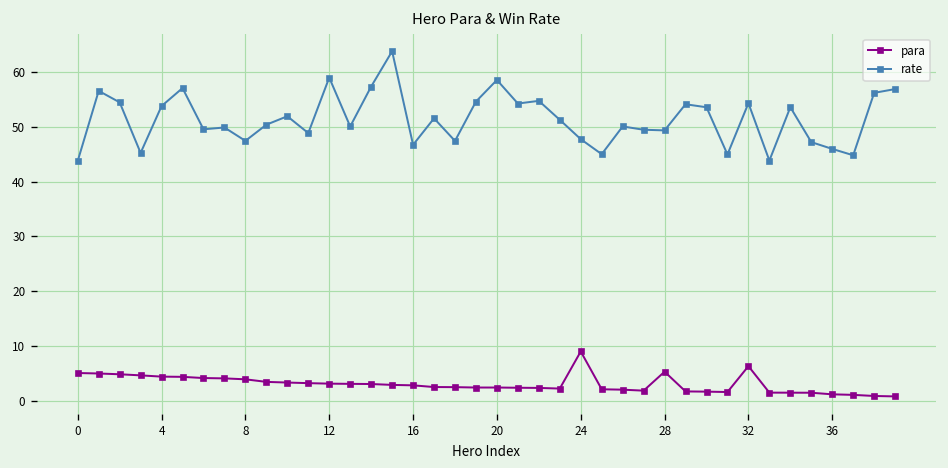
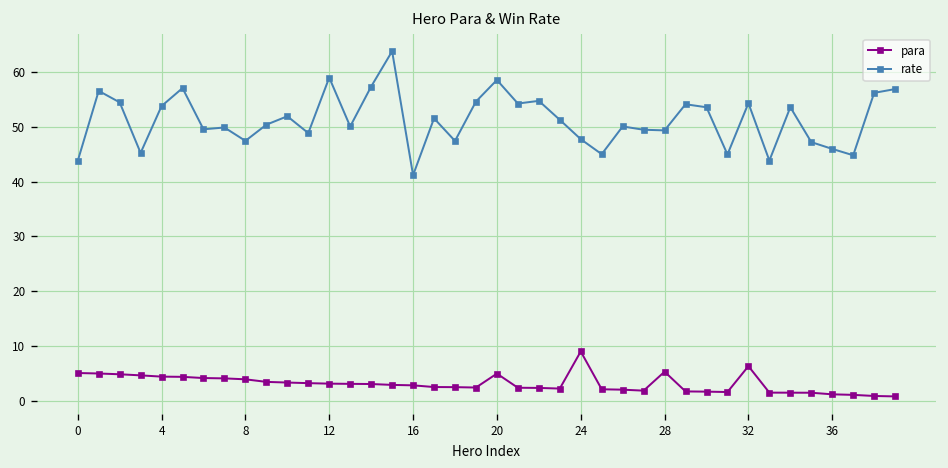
rate, 16: 47 -> 41
para, 20: 2 -> 5
